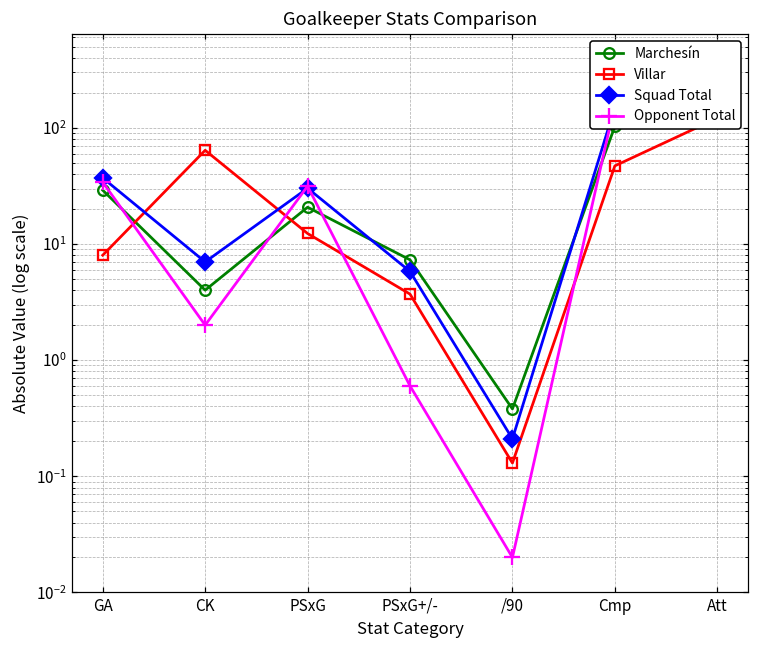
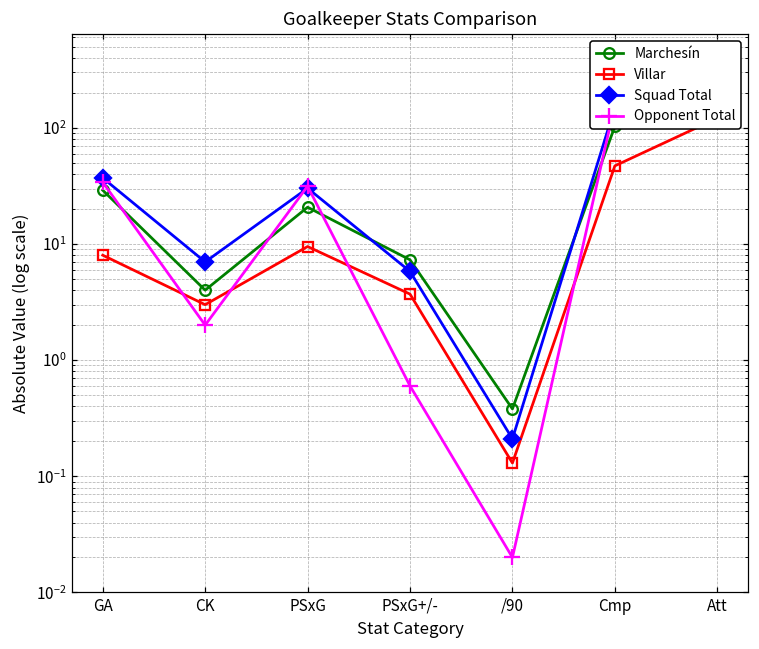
Villar, CK: 60 -> 3
Villar, PSxG: 12 -> 10
